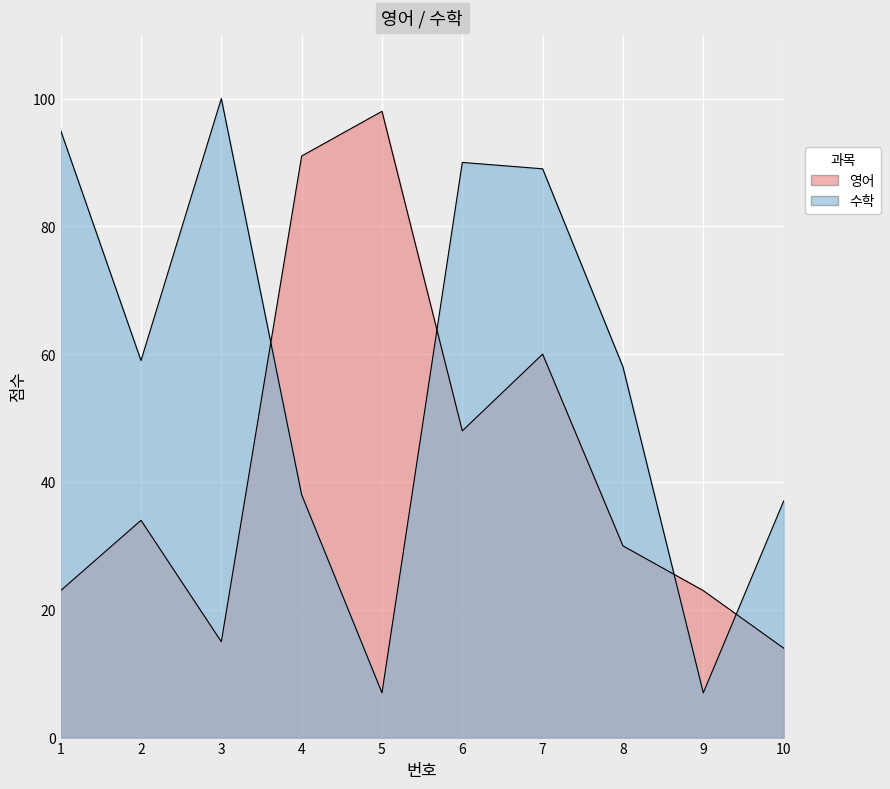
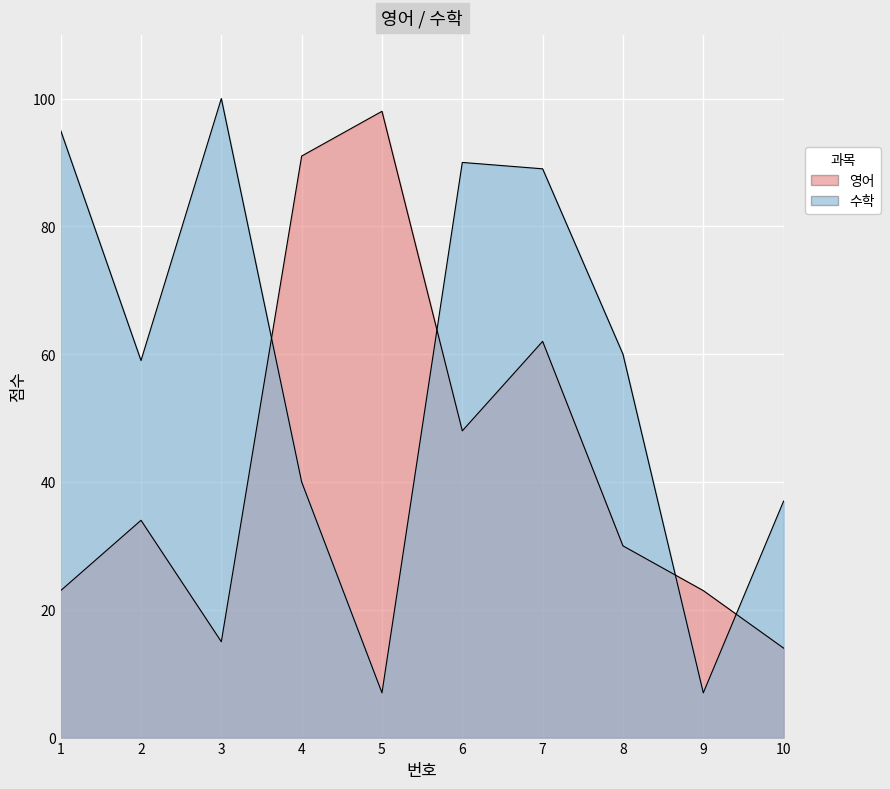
수학, 4: 38 -> 40
영어, 7: 60 -> 62
수학, 8: 58 -> 60
